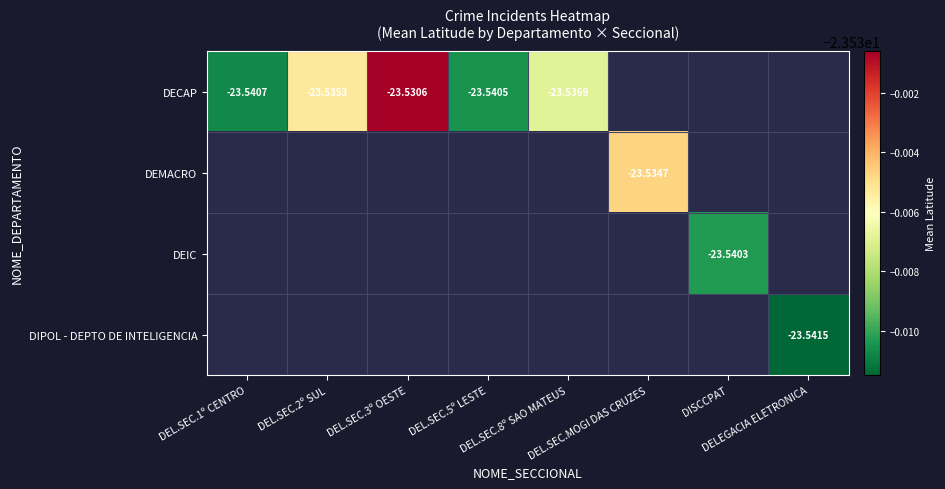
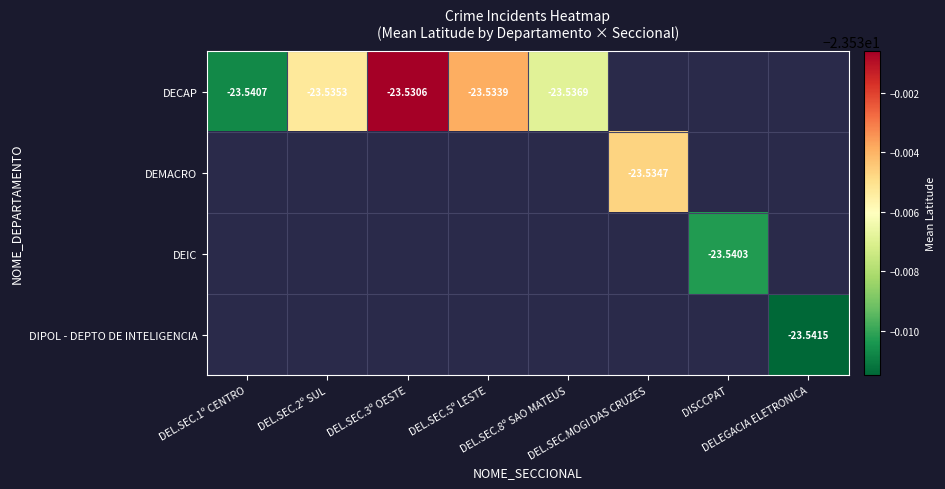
DECAP, DEL.SEC.5º LESTE: -23.5405 -> -23.5339
